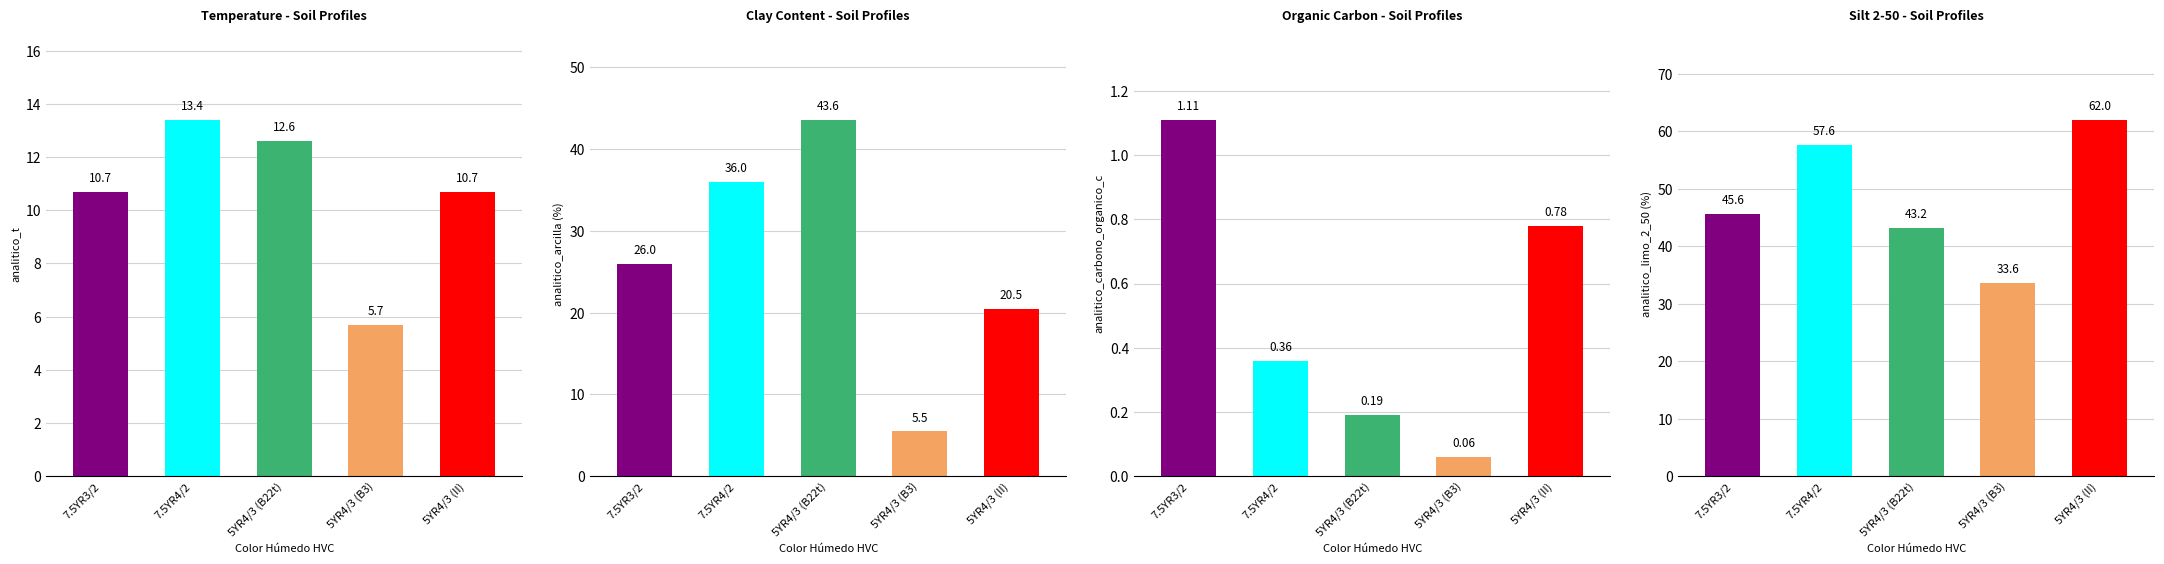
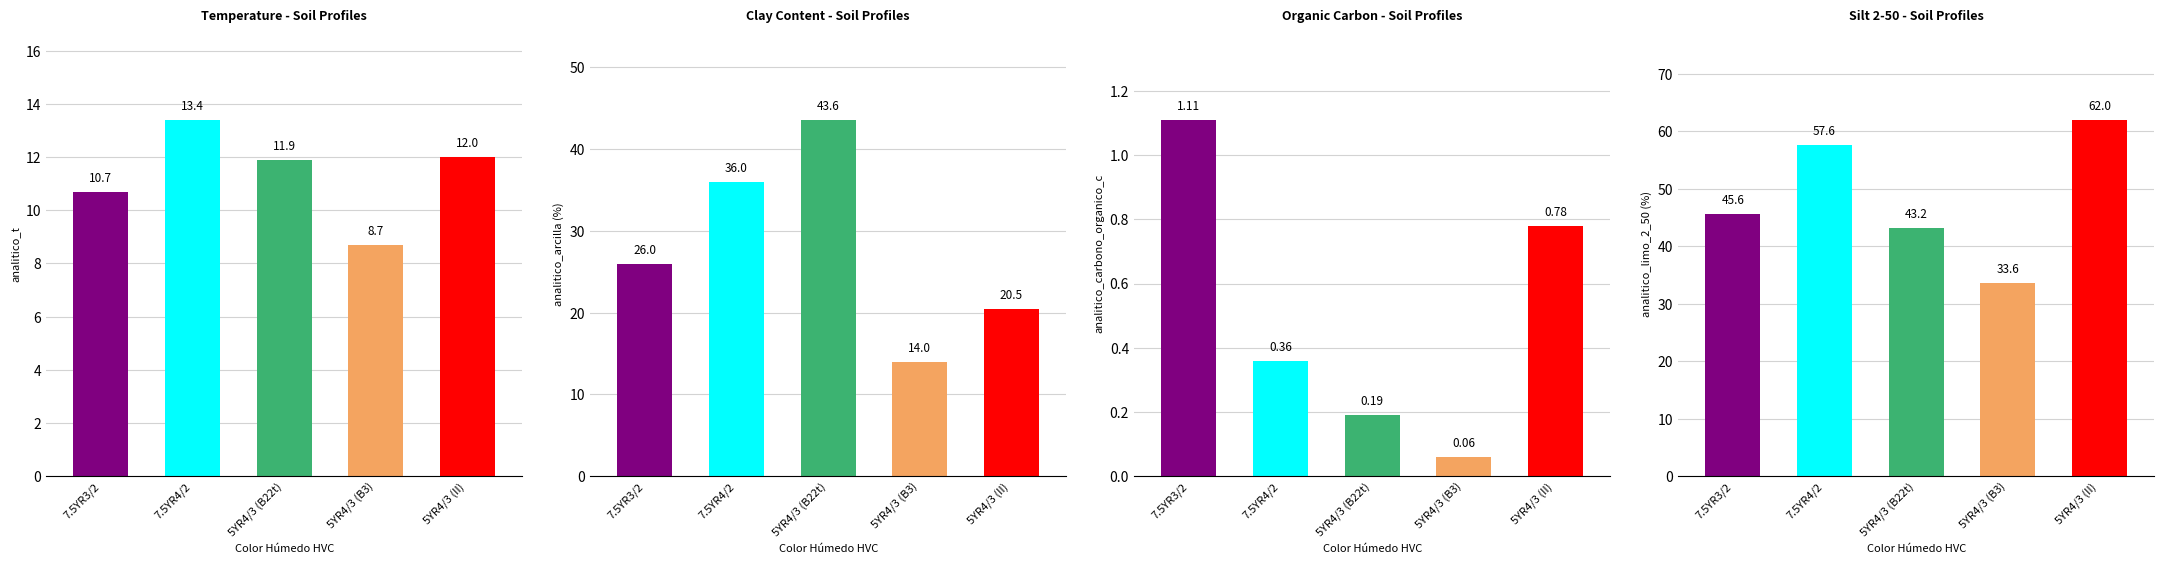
Temperature - Soil Profiles, 5YR4/3 (B22t): 12.6 -> 11.9
Temperature - Soil Profiles, 5YR4/3 (B3): 5.7 -> 8.7
Temperature - Soil Profiles, 5YR4/3 (II): 10.7 -> 12.0
Clay Content - Soil Profiles, 5YR4/3 (B3): 5.5 -> 14.0
